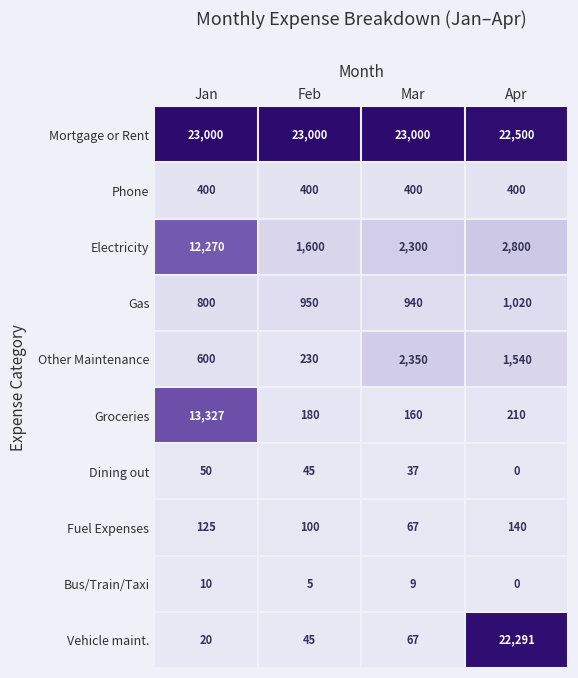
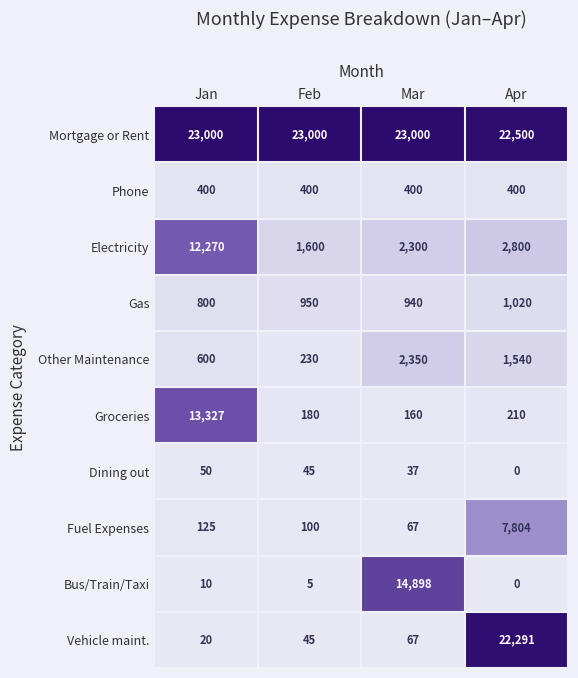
Fuel Expenses, Apr: 140 -> 7,804
Bus/Train/Taxi, Mar: 9 -> 14,898
